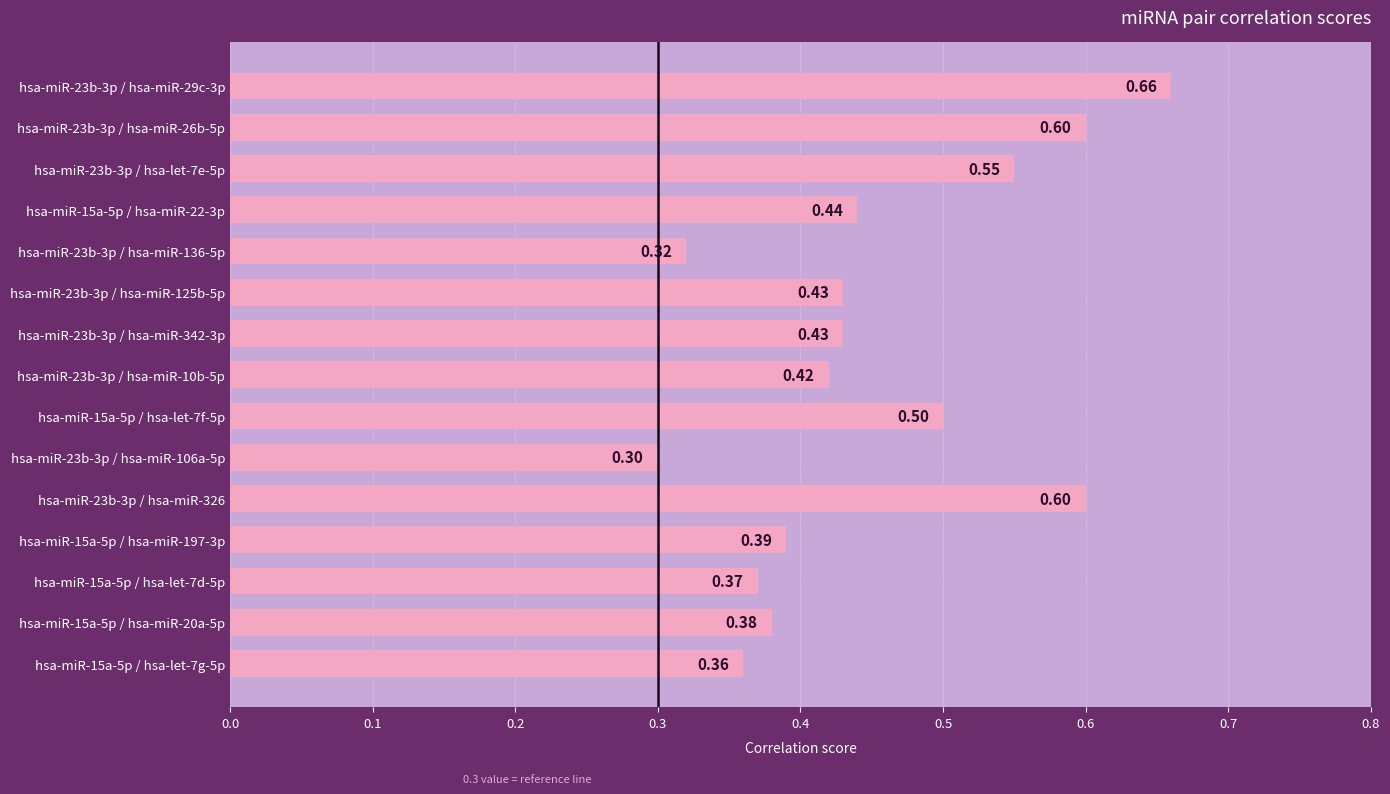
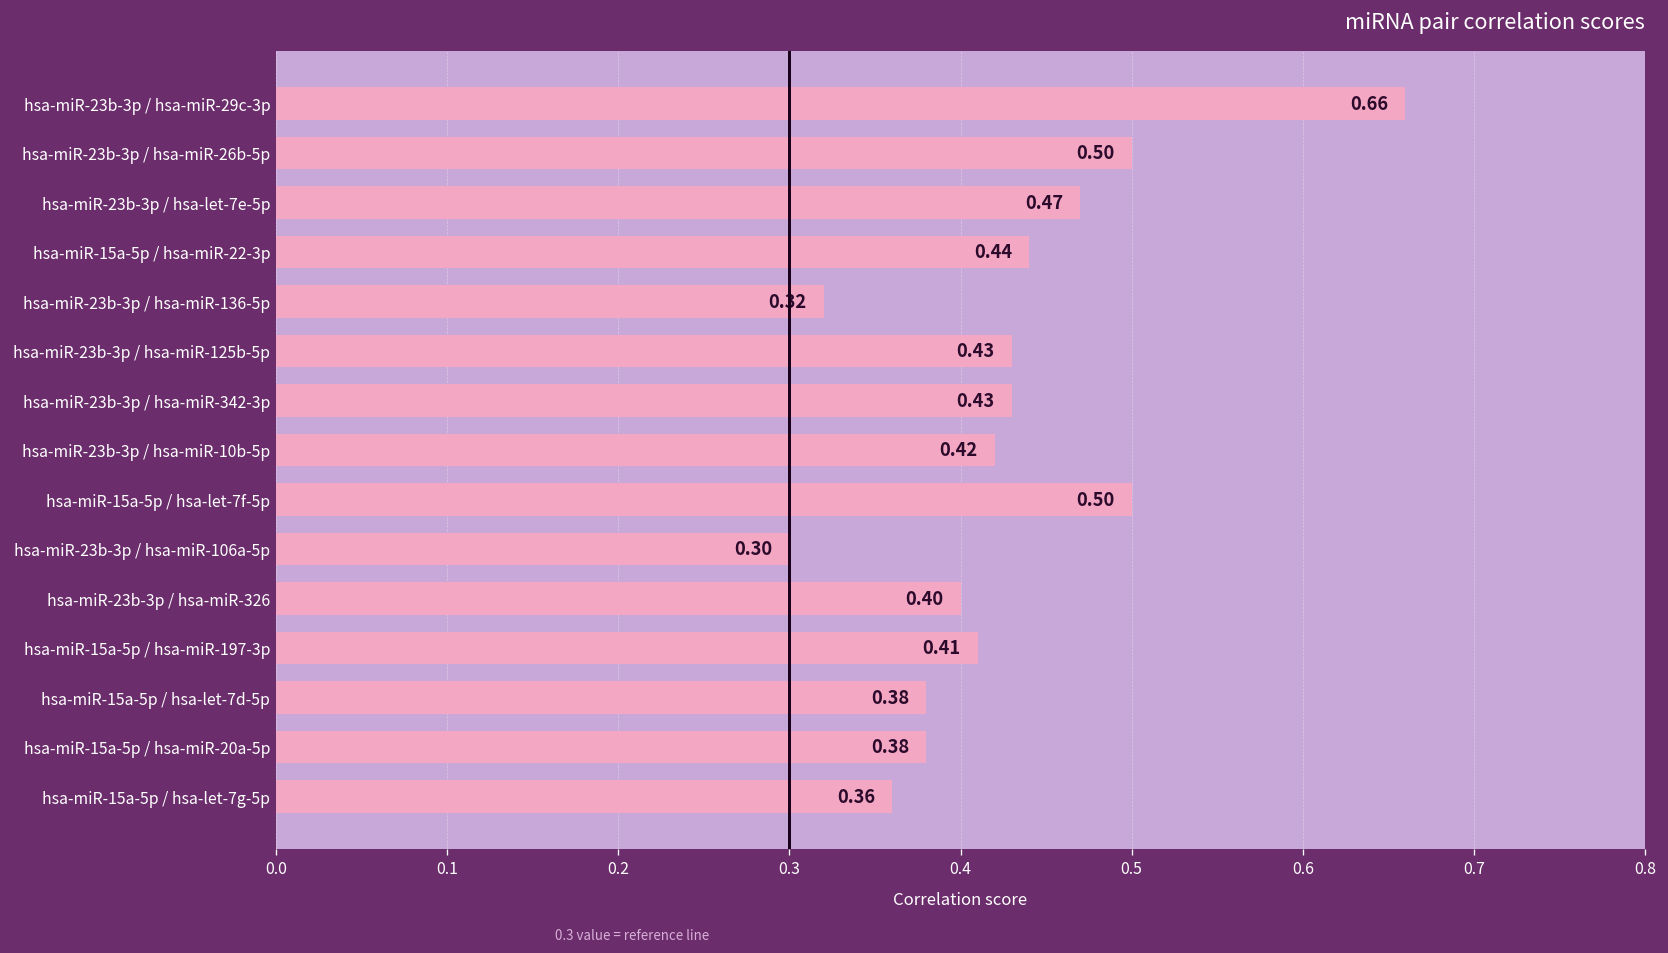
hsa-miR-23b-3p / hsa-miR-26b-5p: 0.60 -> 0.50
hsa-miR-23b-3p / hsa-let-7e-5p: 0.55 -> 0.47
hsa-miR-23b-3p / hsa-miR-326: 0.60 -> 0.40
hsa-miR-15a-5p / hsa-miR-197-3p: 0.39 -> 0.41
hsa-miR-15a-5p / hsa-let-7d-5p: 0.37 -> 0.38
